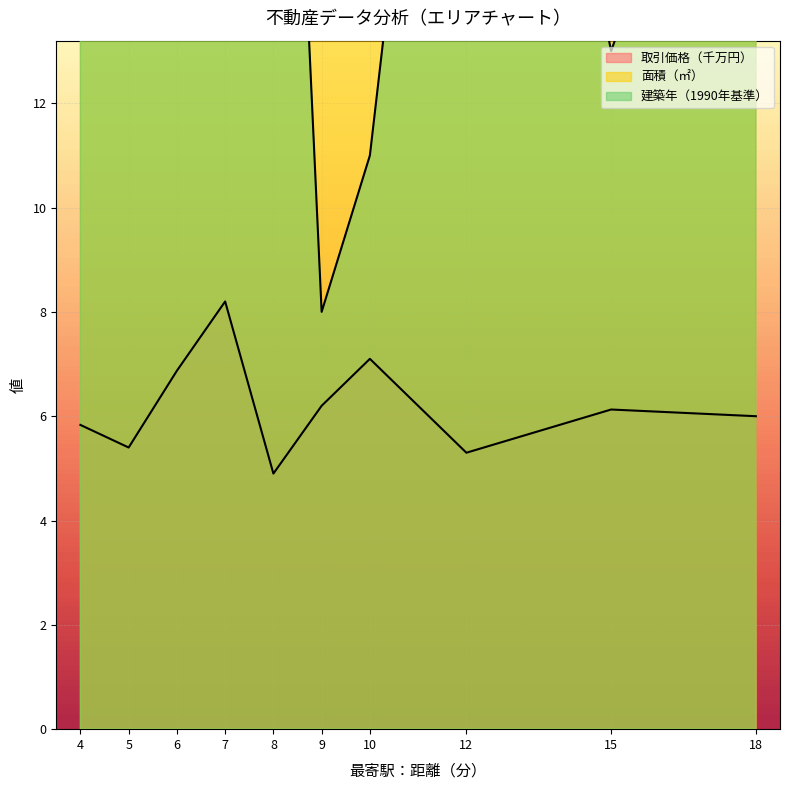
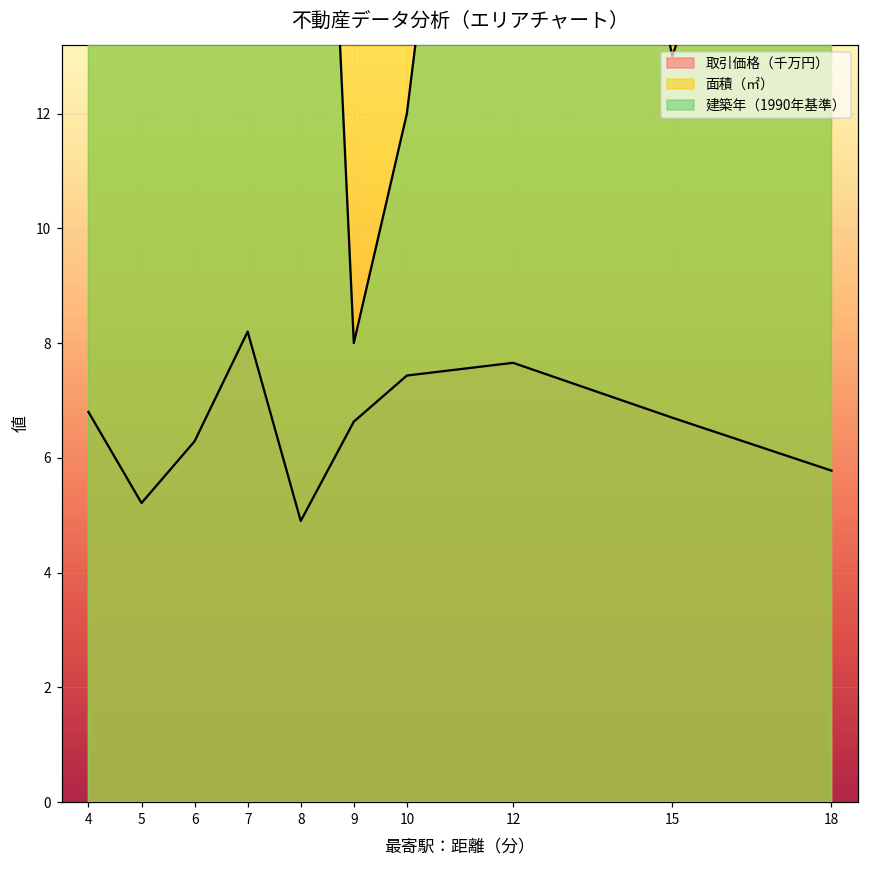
取引価格（千万円）, 4: 5.8 -> 6.8
取引価格（千万円）, 5: 5.4 -> 5.2
取引価格（千万円）, 6: 6.9 -> 6.3
取引価格（千万円）, 9: 6.2 -> 6.6
取引価格（千万円）, 10: 7.1 -> 7.4
建築年（1990年基準）, 10: 11.0 -> 12.0
取引価格（千万円）, 12: 5.3 -> 7.7
取引価格（千万円）, 15: 6.1 -> 6.7
取引価格（千万円）, 18: 6.0 -> 5.8
